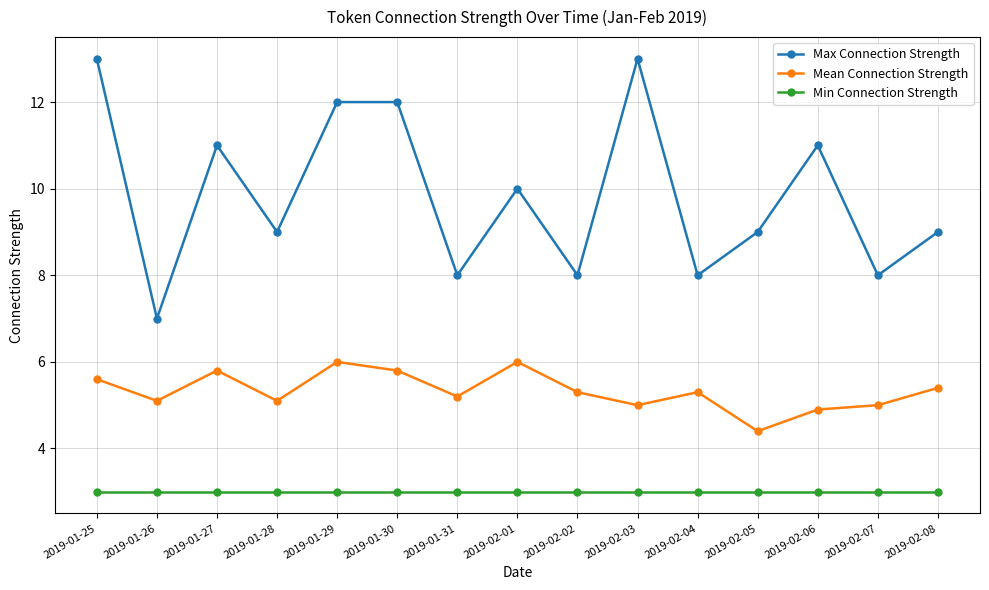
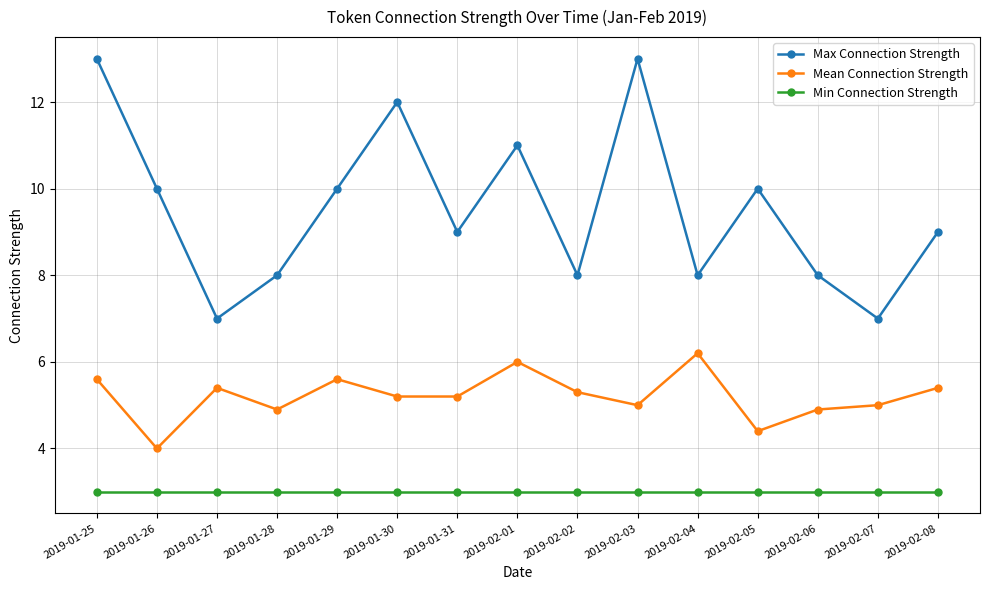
Max Connection Strength, 2019-01-26: 7 -> 10
Mean Connection Strength, 2019-01-26: 5.1 -> 4.0
Max Connection Strength, 2019-01-27: 11 -> 7
Mean Connection Strength, 2019-01-27: 5.8 -> 5.4
Max Connection Strength, 2019-01-28: 9 -> 8
Mean Connection Strength, 2019-01-28: 5.1 -> 4.9
Max Connection Strength, 2019-01-29: 12 -> 10
Mean Connection Strength, 2019-01-29: 6.0 -> 5.6
Mean Connection Strength, 2019-01-30: 5.8 -> 5.2
Max Connection Strength, 2019-01-31: 8 -> 9
Max Connection Strength, 2019-02-01: 10 -> 11
Mean Connection Strength, 2019-02-04: 5.3 -> 6.2
Max Connection Strength, 2019-02-05: 9 -> 10
Max Connection Strength, 2019-02-06: 11 -> 8
Max Connection Strength, 2019-02-07: 8 -> 7
